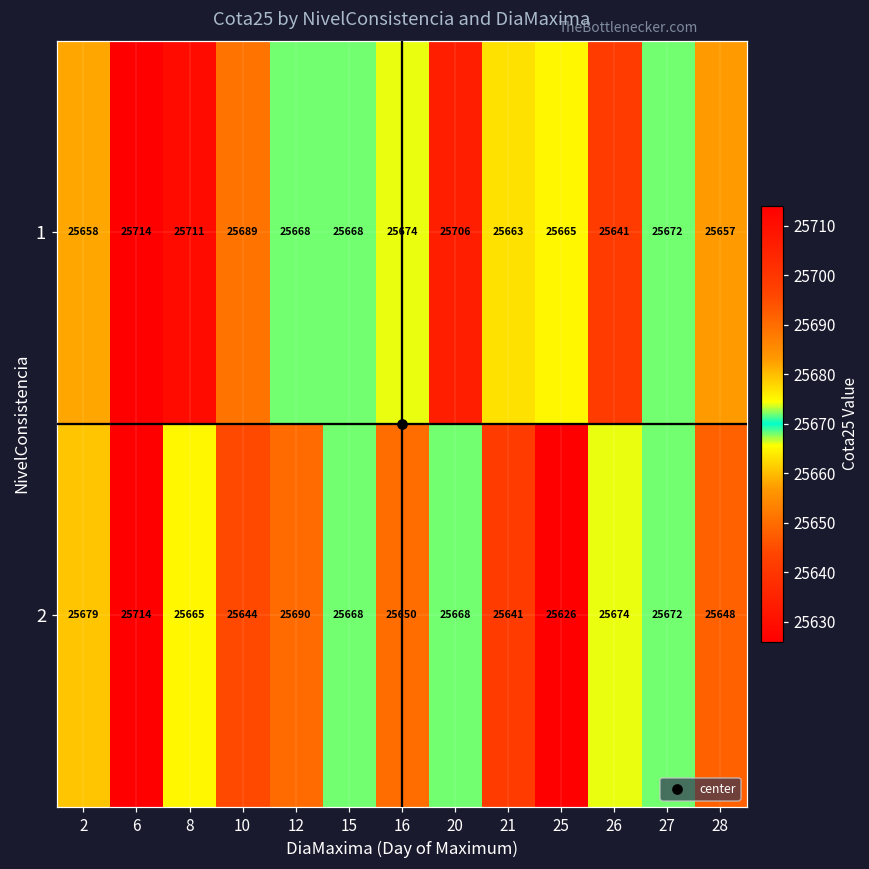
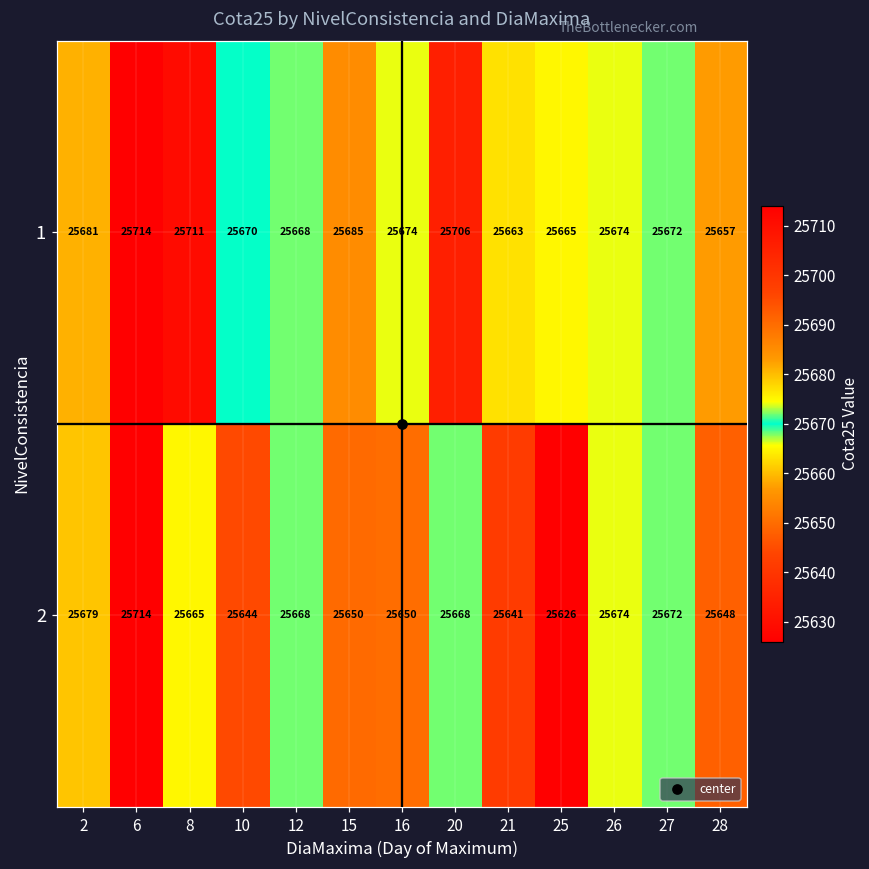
1, 2: 25658 -> 25681
1, 10: 25689 -> 25670
1, 15: 25668 -> 25685
1, 26: 25641 -> 25674
2, 12: 25690 -> 25668
2, 15: 25668 -> 25650
